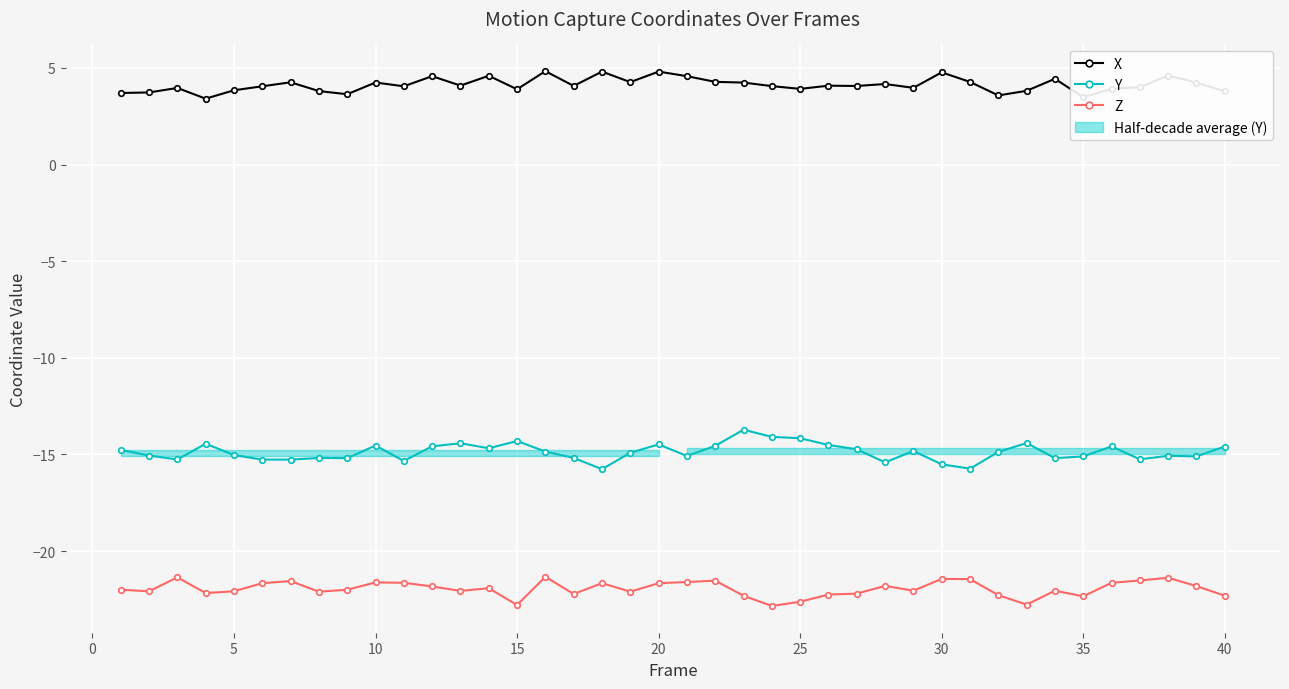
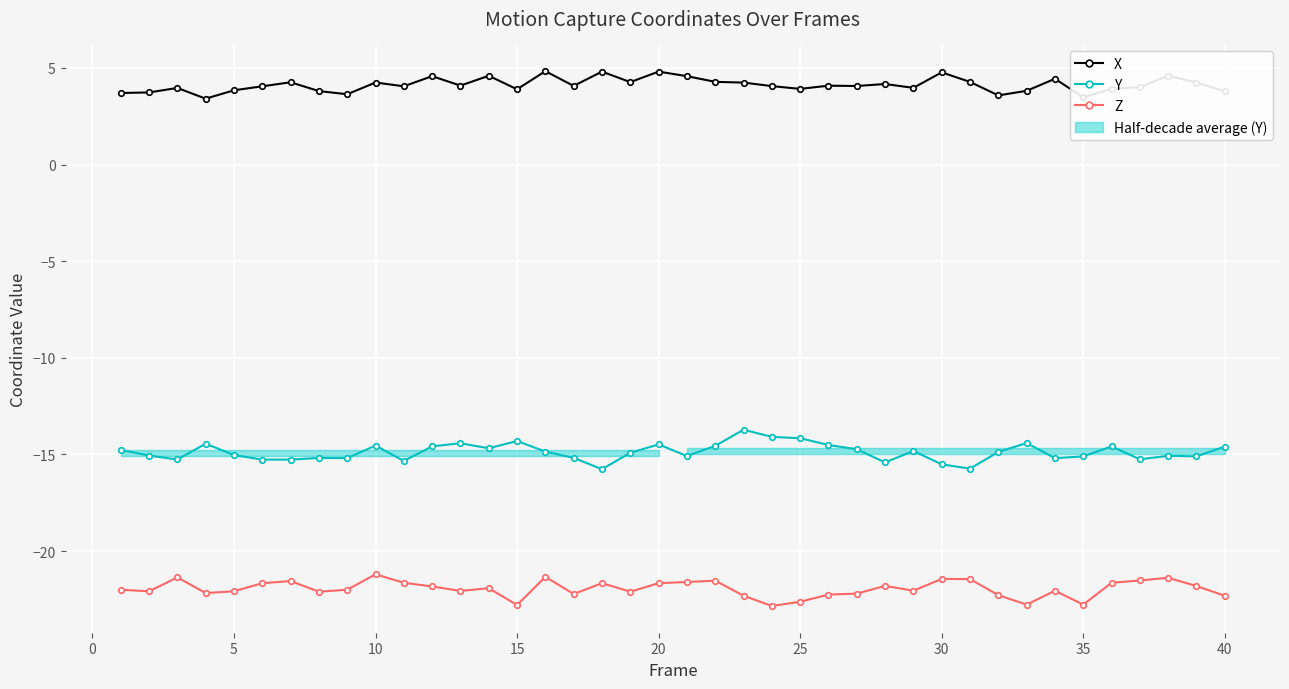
Z, 10: -21.6 -> -21.2
Z, 35: -22.3 -> -22.8
